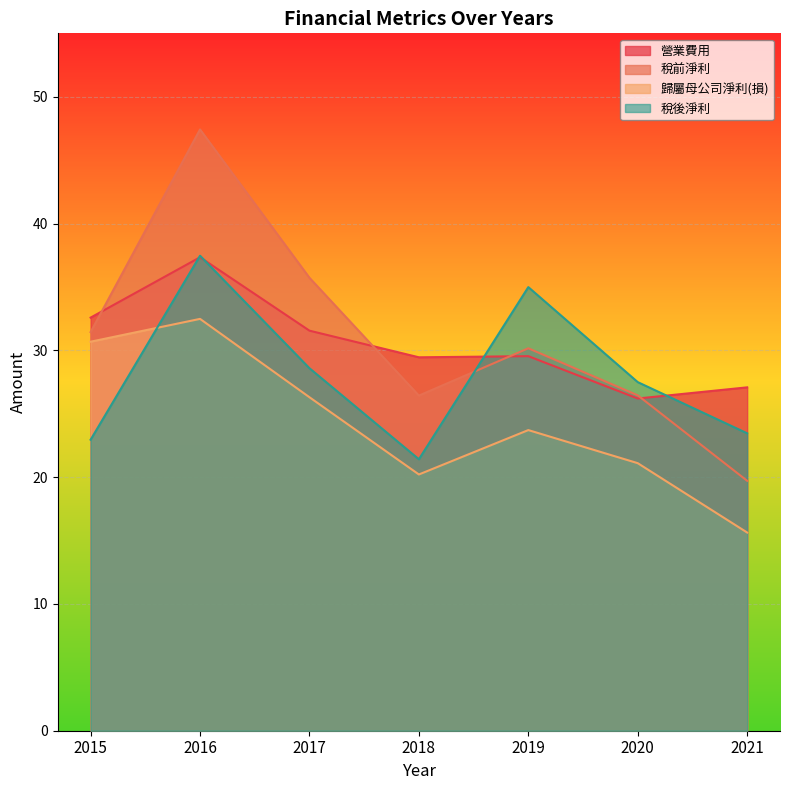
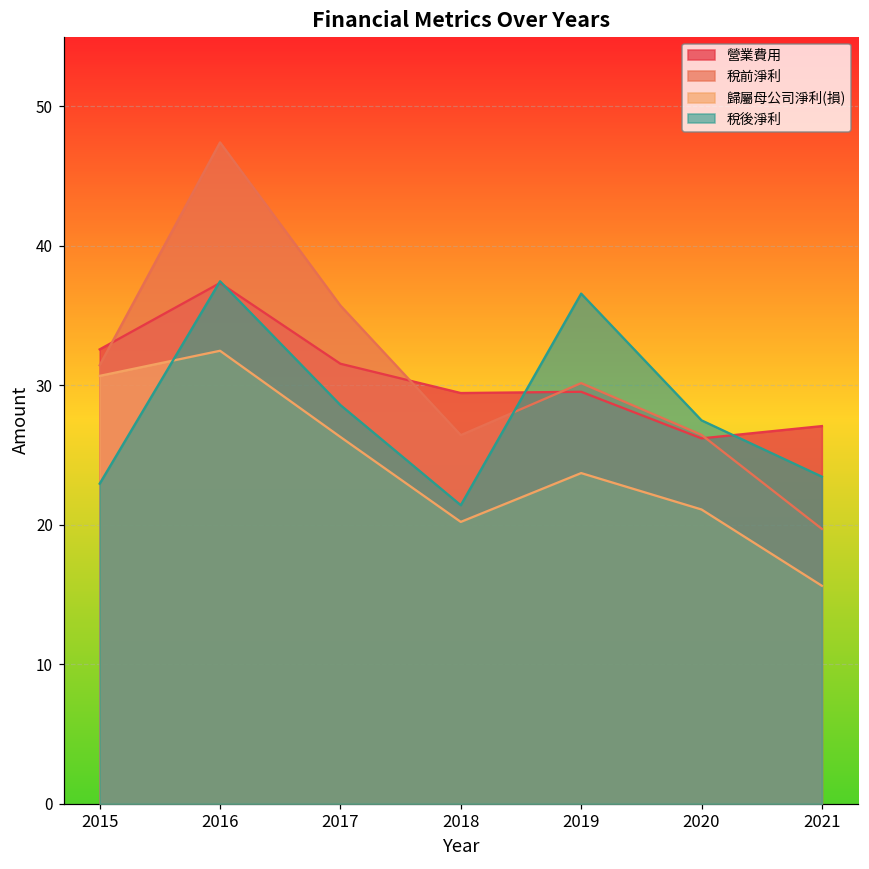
稅後淨利, 2019: 35.0 -> 36.6
